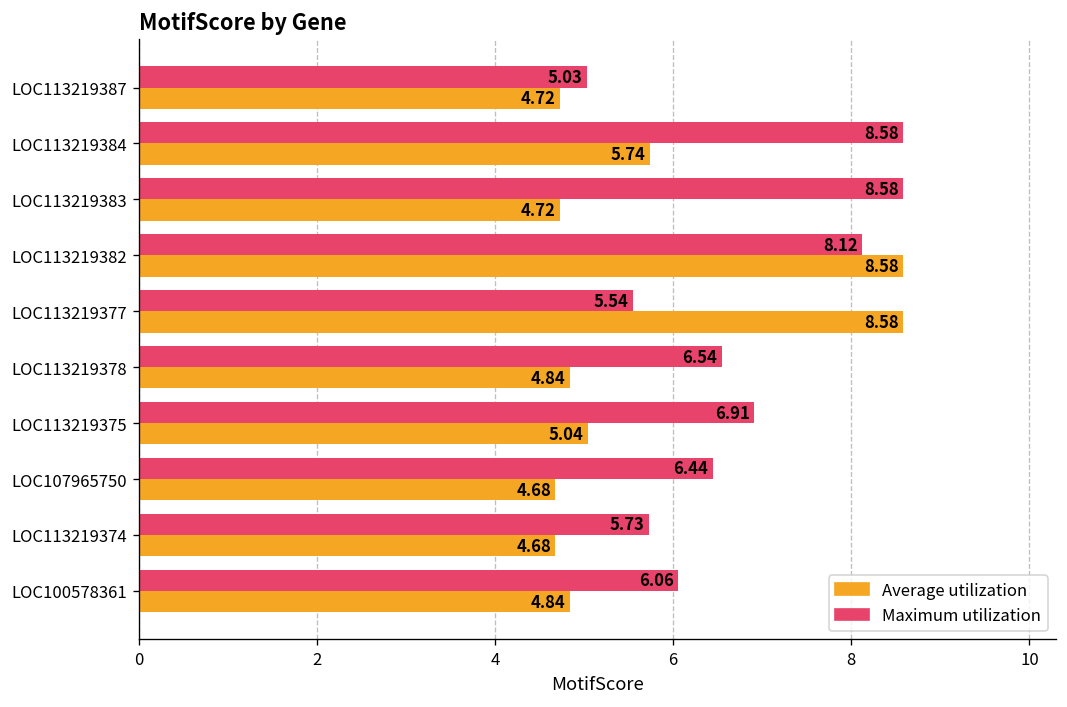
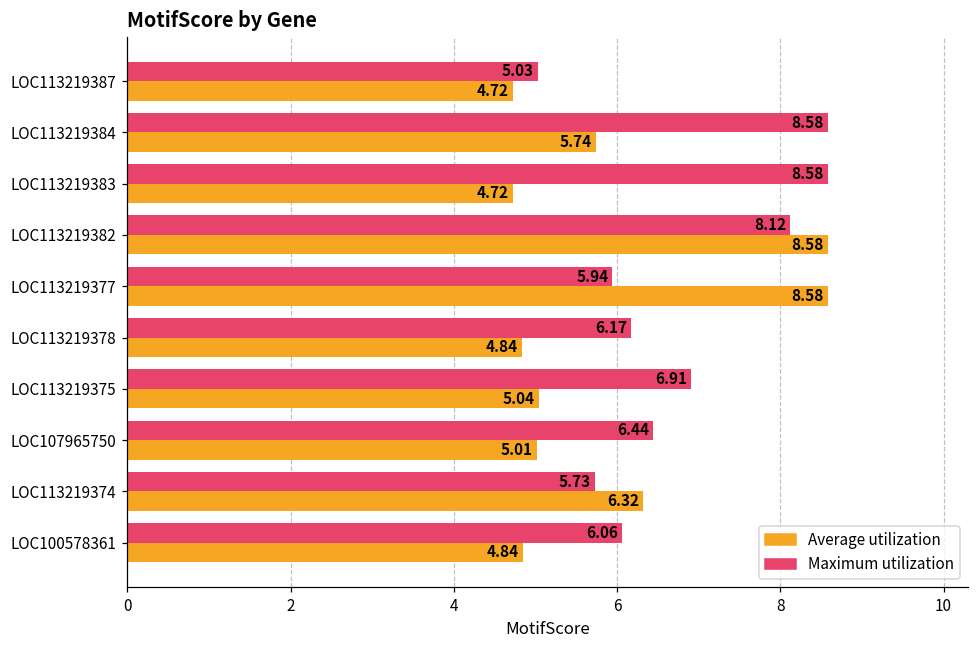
Maximum utilization, LOC113219377: 5.54 -> 5.94
Maximum utilization, LOC113219378: 6.54 -> 6.17
Average utilization, LOC107965750: 4.68 -> 5.01
Average utilization, LOC113219374: 4.68 -> 6.32
